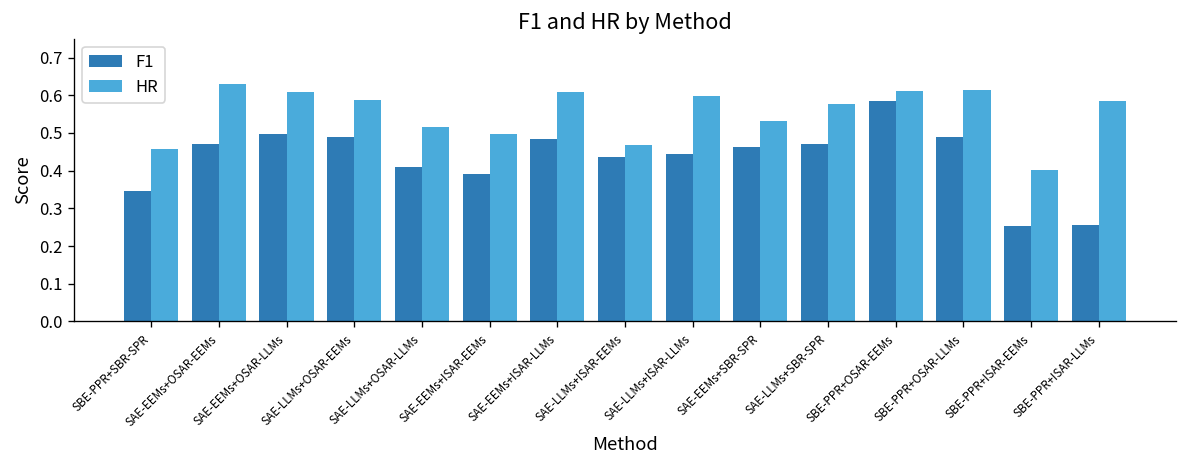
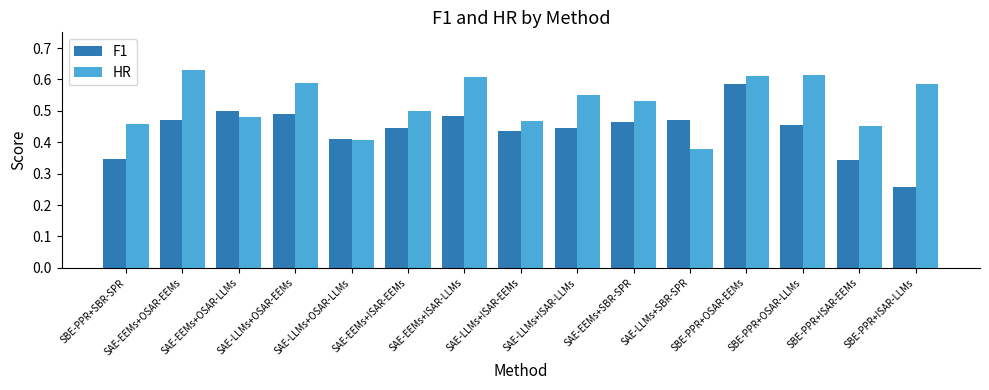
HR, SAE-EEMs+OSAR-LLMs: 0.61 -> 0.48
HR, SAE-LLMs+OSAR-LLMs: 0.52 -> 0.41
F1, SAE-EEMs+ISAR-EEMs: 0.39 -> 0.44
HR, SAE-LLMs+ISAR-LLMs: 0.60 -> 0.55
HR, SAE-LLMs+SBR-SPR: 0.58 -> 0.38
F1, SBE-PPR+OSAR-LLMs: 0.49 -> 0.45
F1, SBE-PPR+ISAR-EEMs: 0.25 -> 0.34
HR, SBE-PPR+ISAR-EEMs: 0.40 -> 0.45
